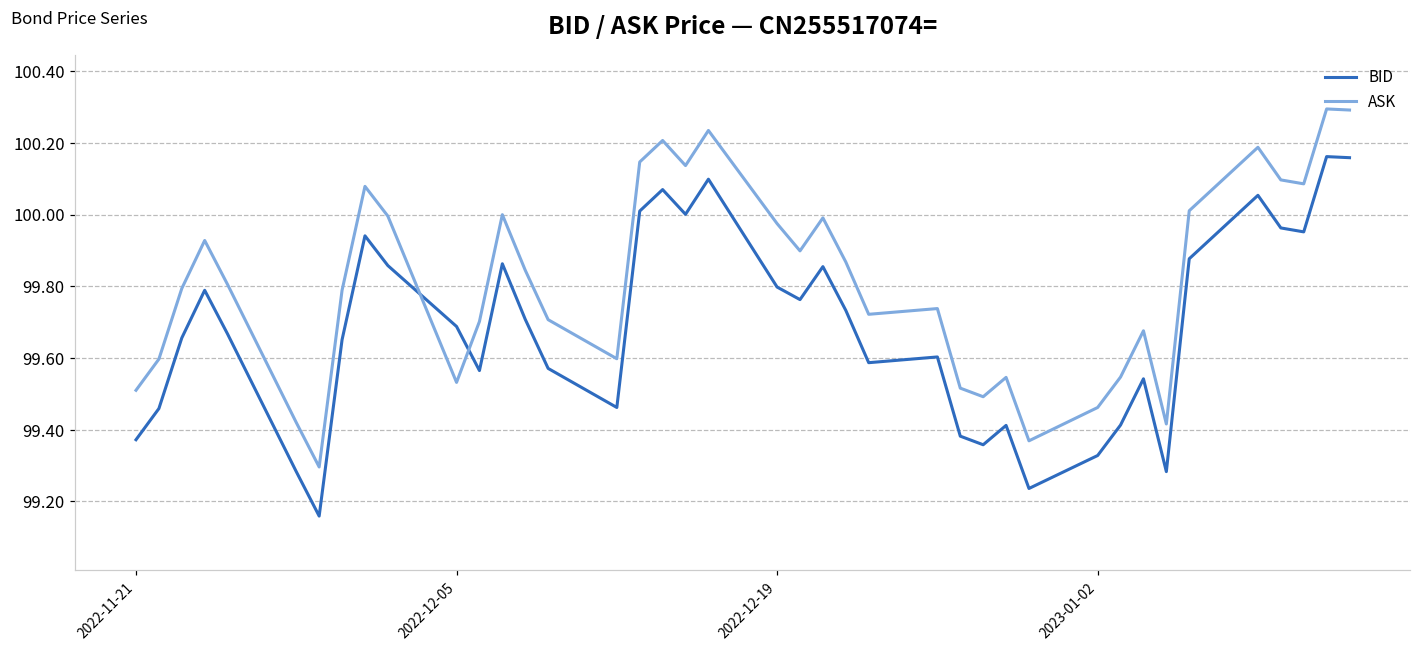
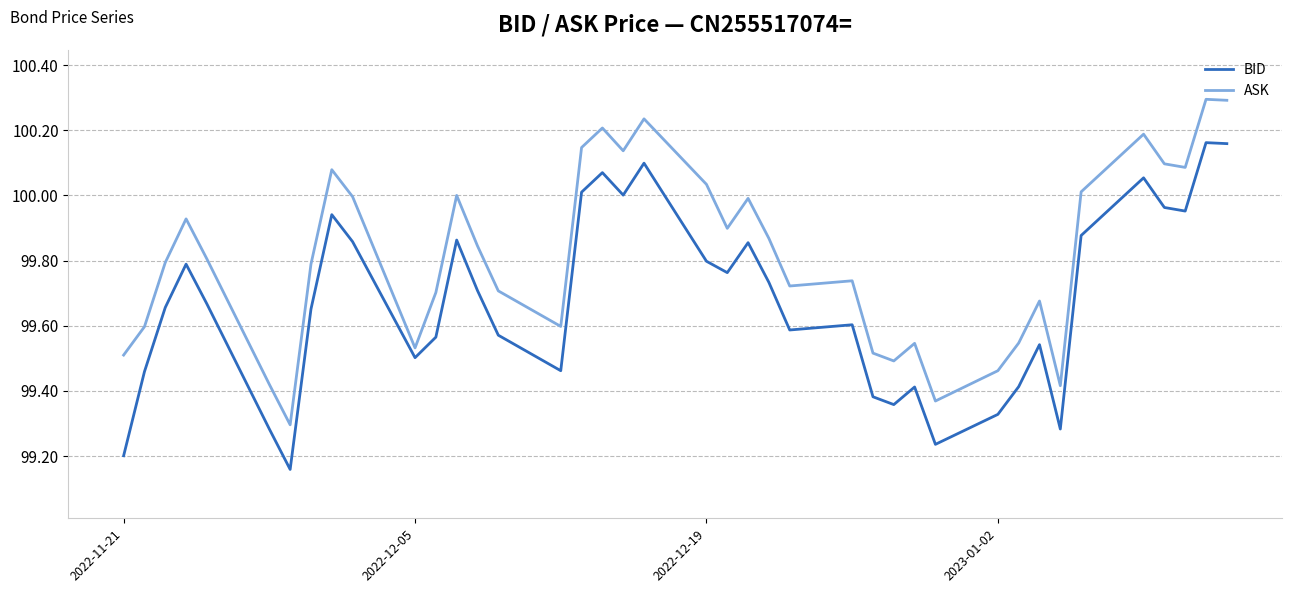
BID, 2022-11-21: 99.37 -> 99.20
BID, 2022-12-05: 99.69 -> 99.50
ASK, 2022-12-19: 99.98 -> 100.03
